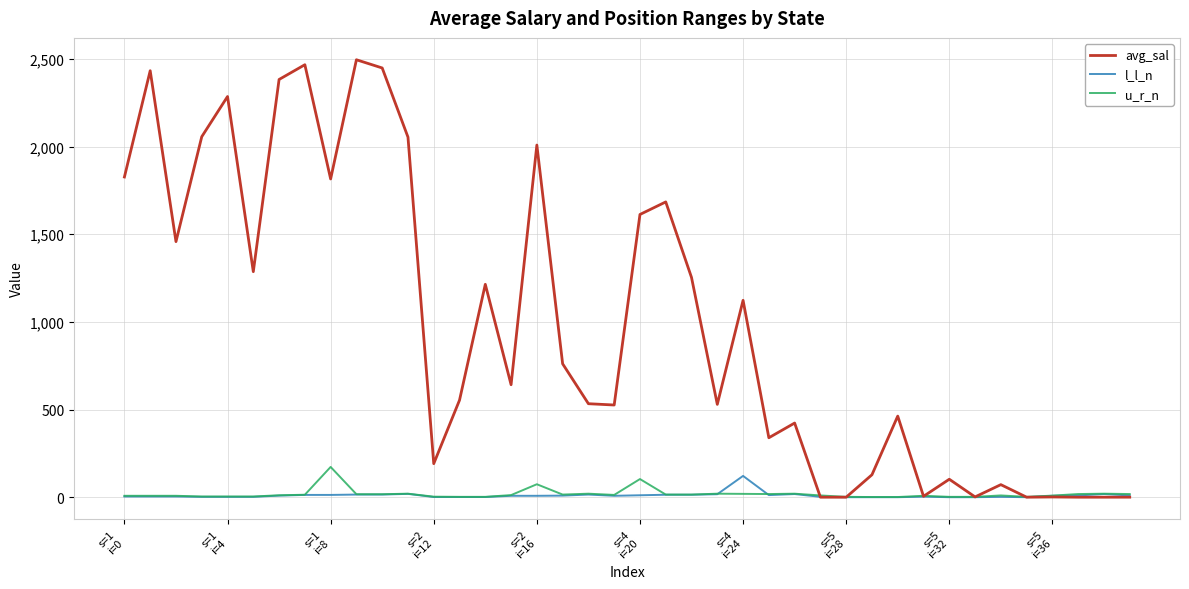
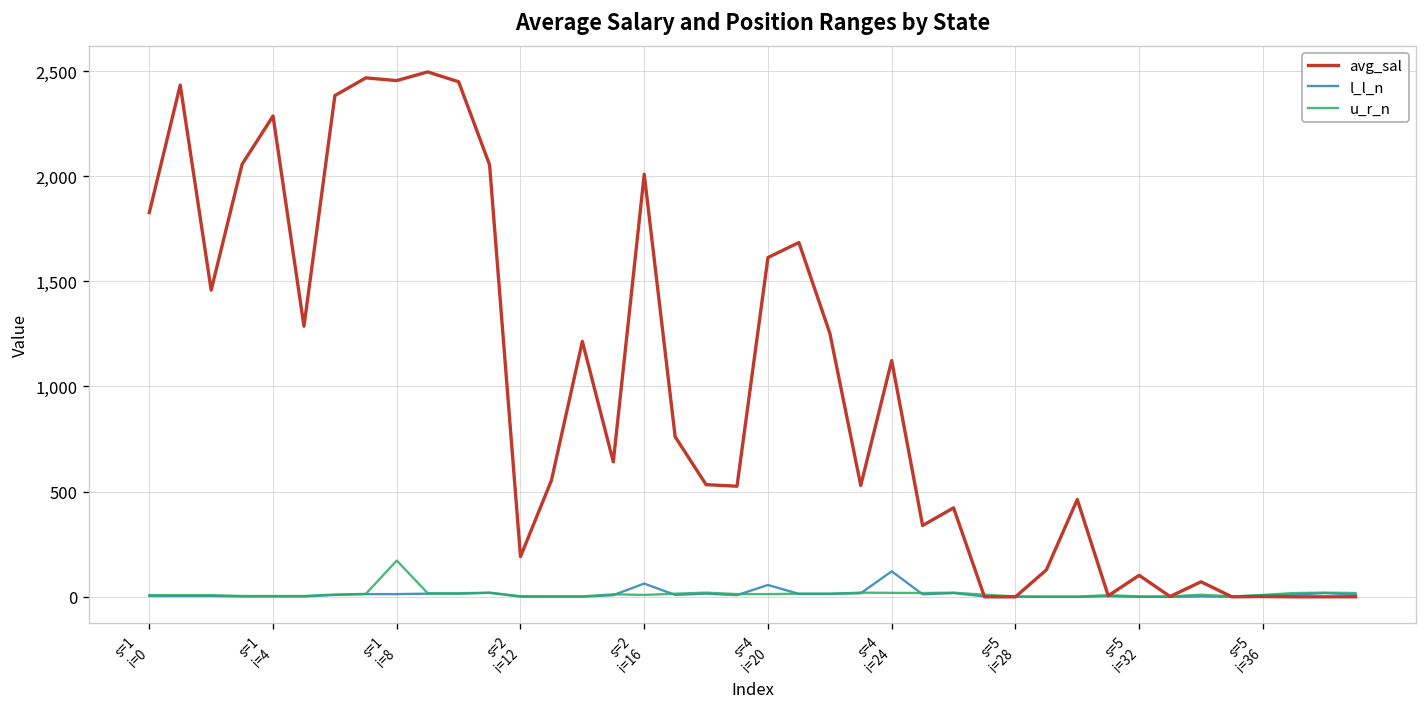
avg_sal, s=1 i=8: 1,820 -> 2,450
l_l_n, s=2 i=16: 10 -> 60
u_r_n, s=2 i=16: 70 -> 10
l_l_n, s=4 i=20: 10 -> 60
u_r_n, s=4 i=20: 100 -> 10
